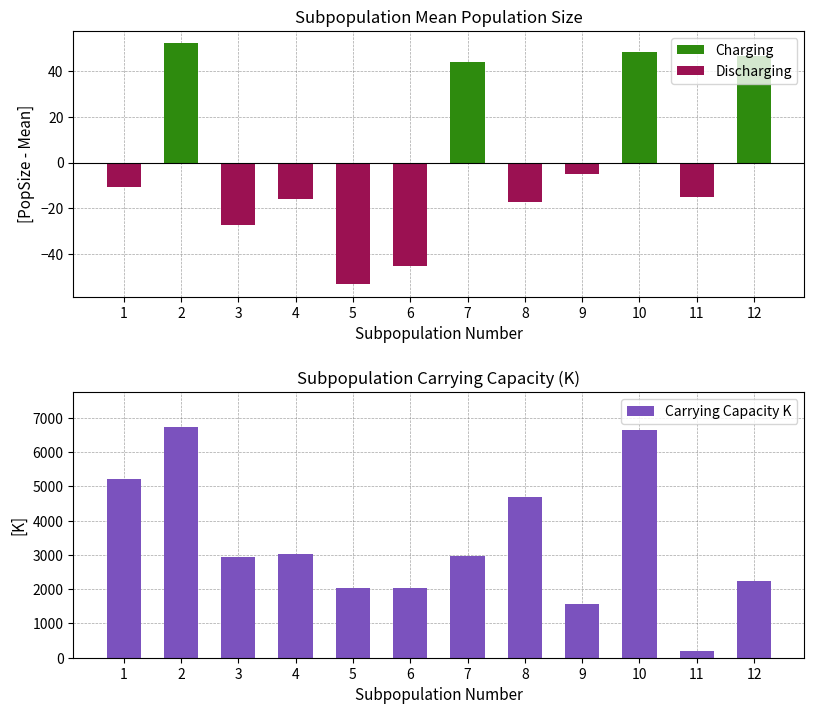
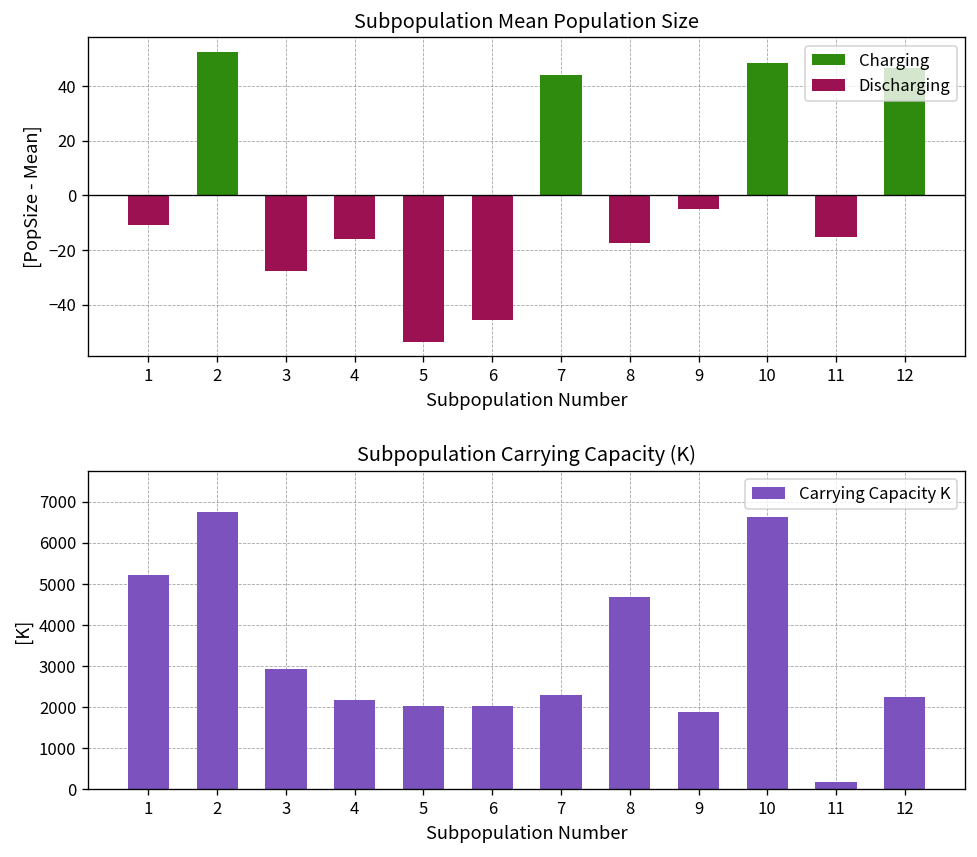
Subpopulation Carrying Capacity (K), 4: 3000 -> 2200
Subpopulation Carrying Capacity (K), 7: 3000 -> 2300
Subpopulation Carrying Capacity (K), 9: 1600 -> 1900
